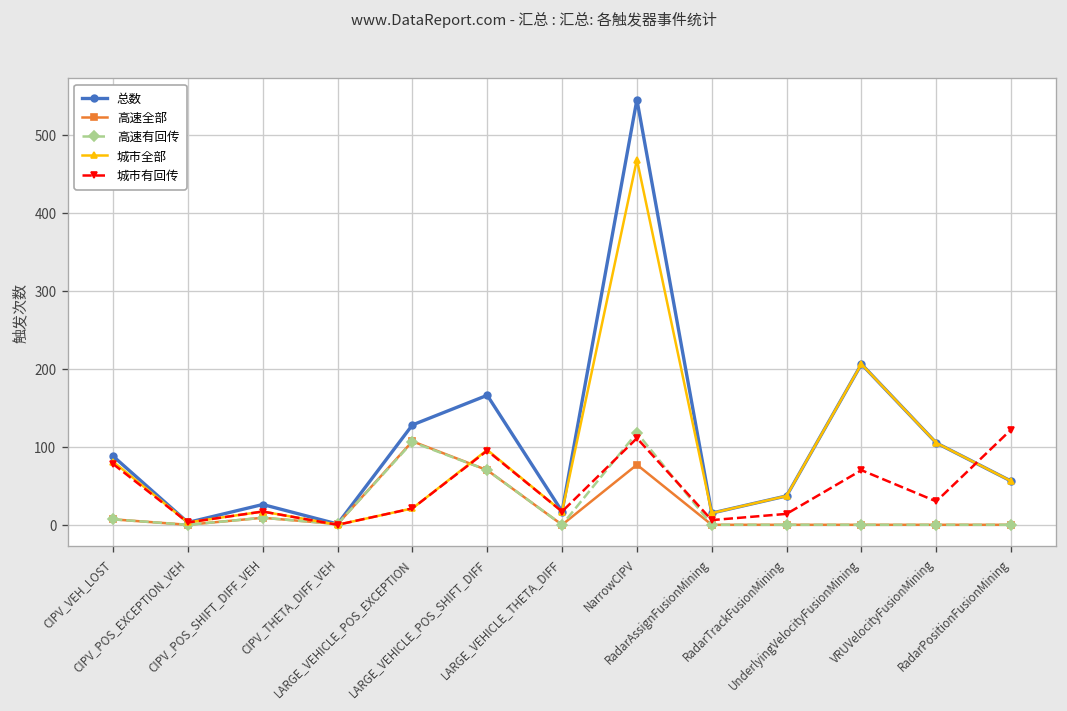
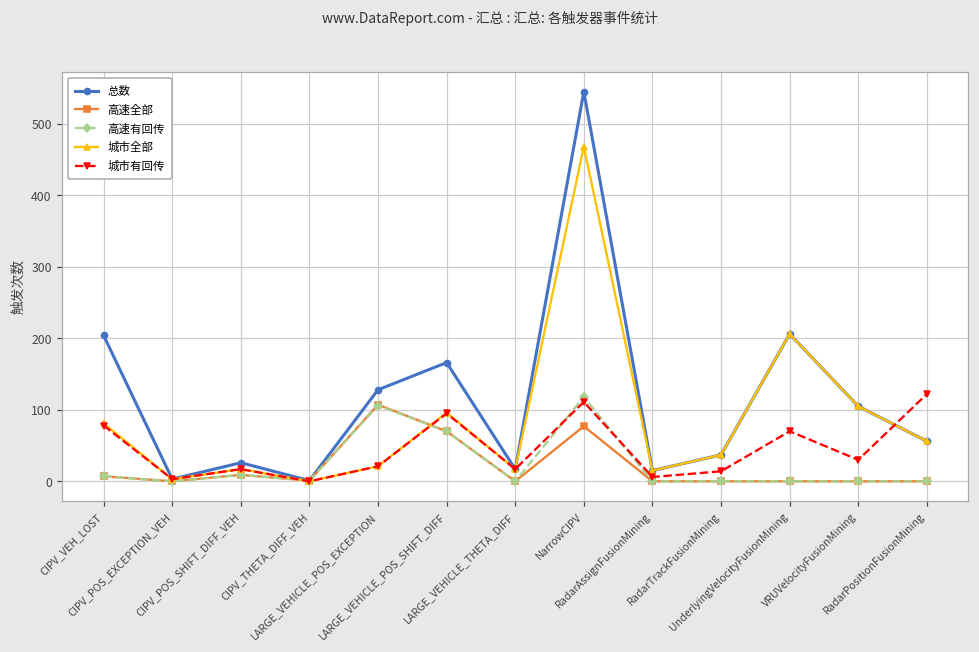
总数, CIPV_VEH_LOST: 90 -> 200
